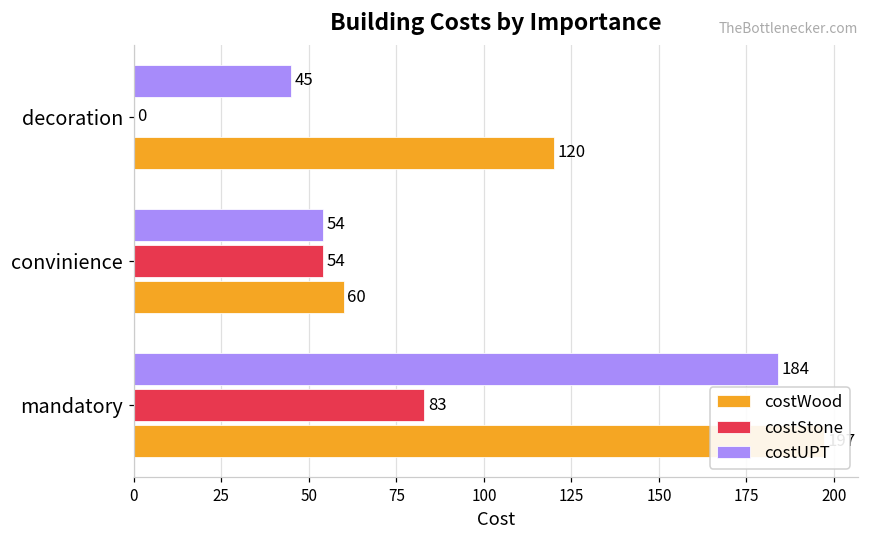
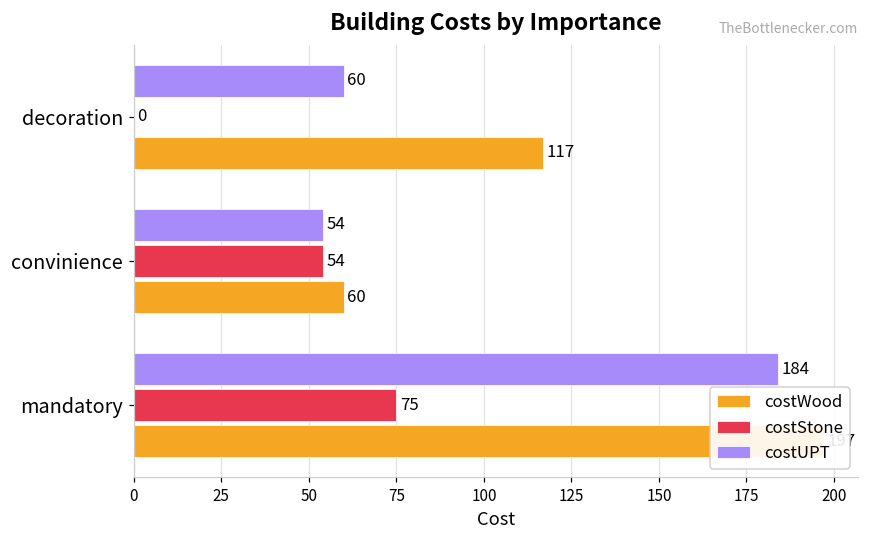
costUPT, decoration: 45 -> 60
costWood, decoration: 120 -> 117
costStone, mandatory: 83 -> 75
